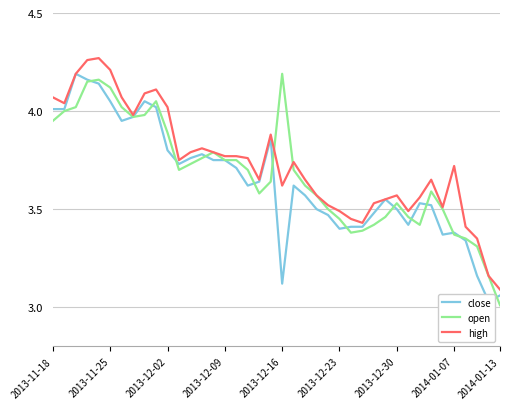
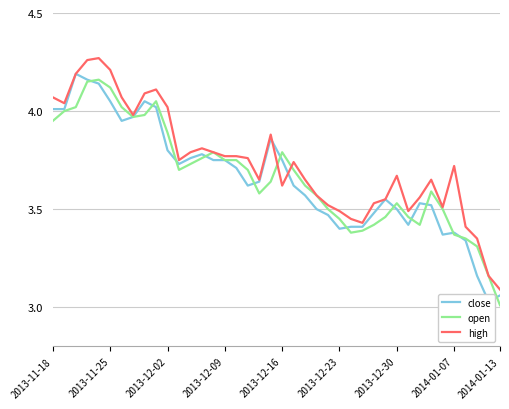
close, 2013-12-16: 3.12 -> 3.75
open, 2013-12-16: 4.19 -> 3.79
high, 2013-12-30: 3.57 -> 3.67
